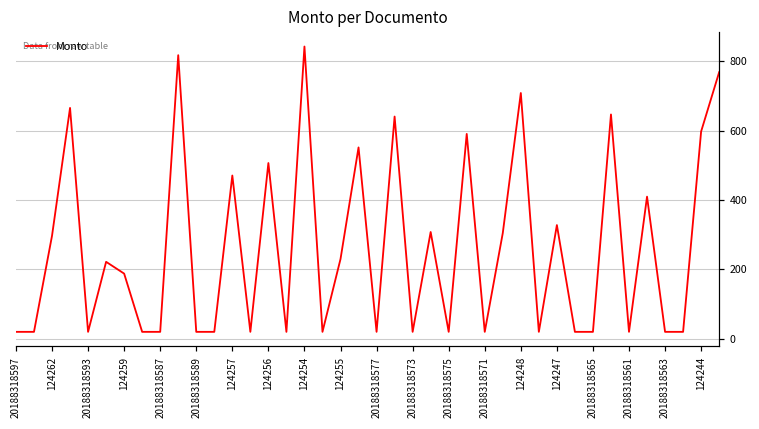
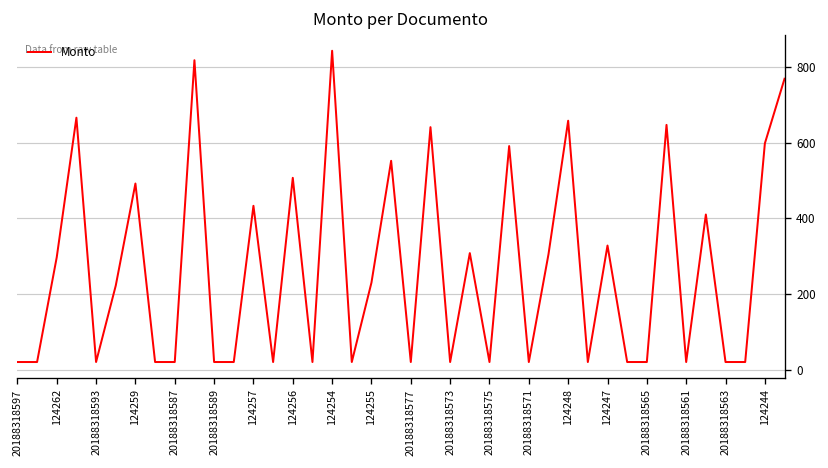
124259: 190 -> 490
124257: 470 -> 430
124248: 710 -> 660
